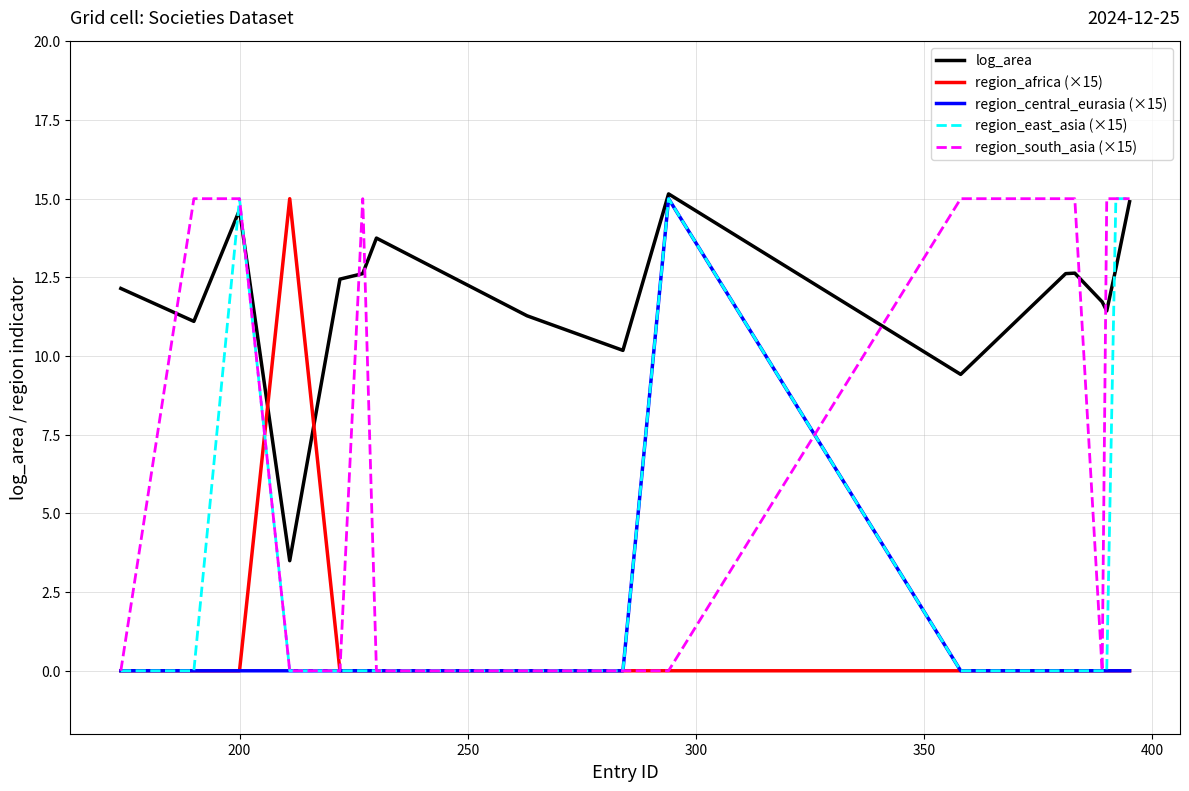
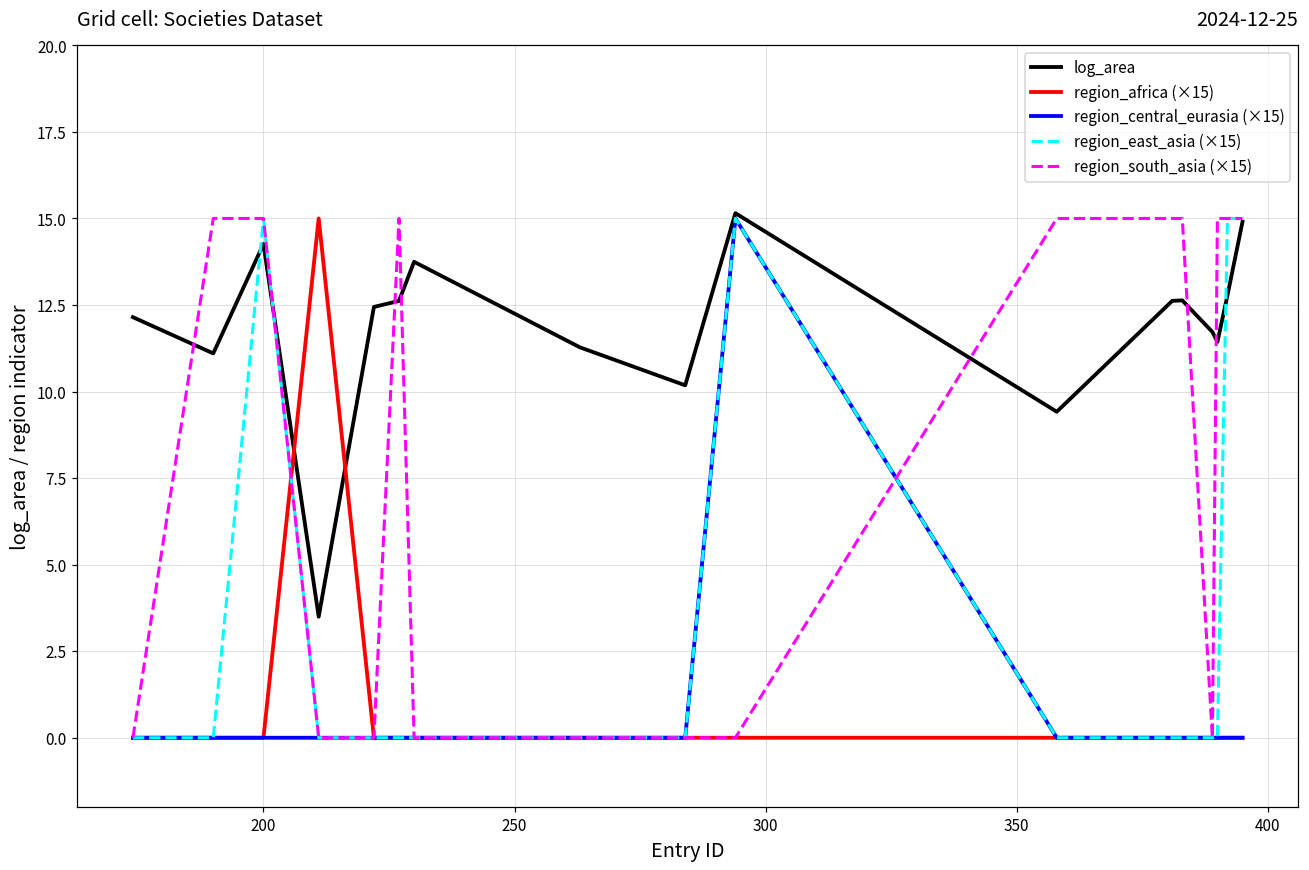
log_area, 200: 14.6 -> 14.3
